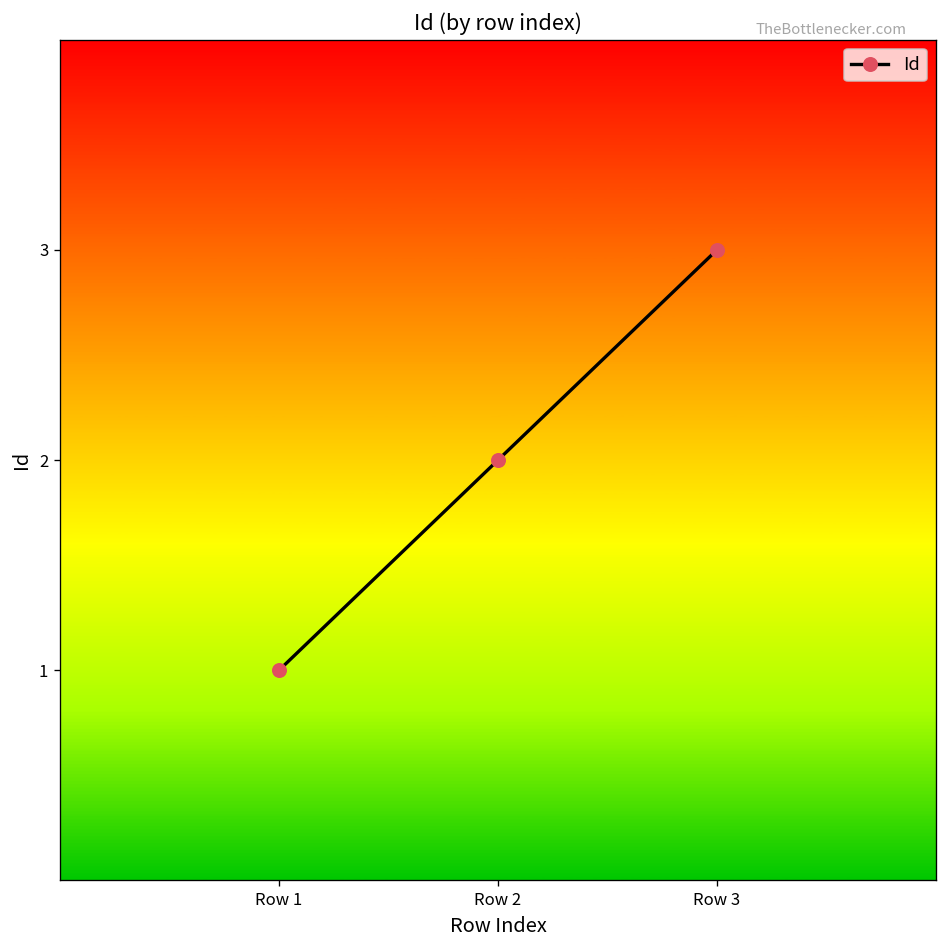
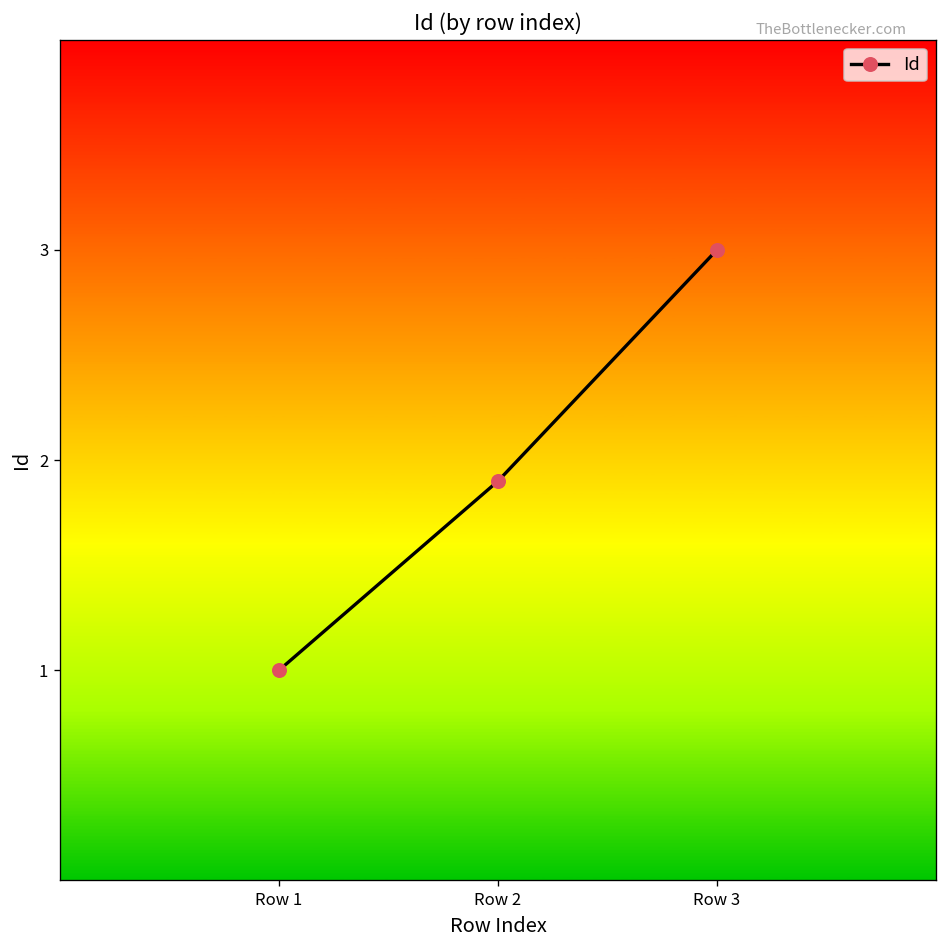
Row 2: 2.0 -> 1.9
